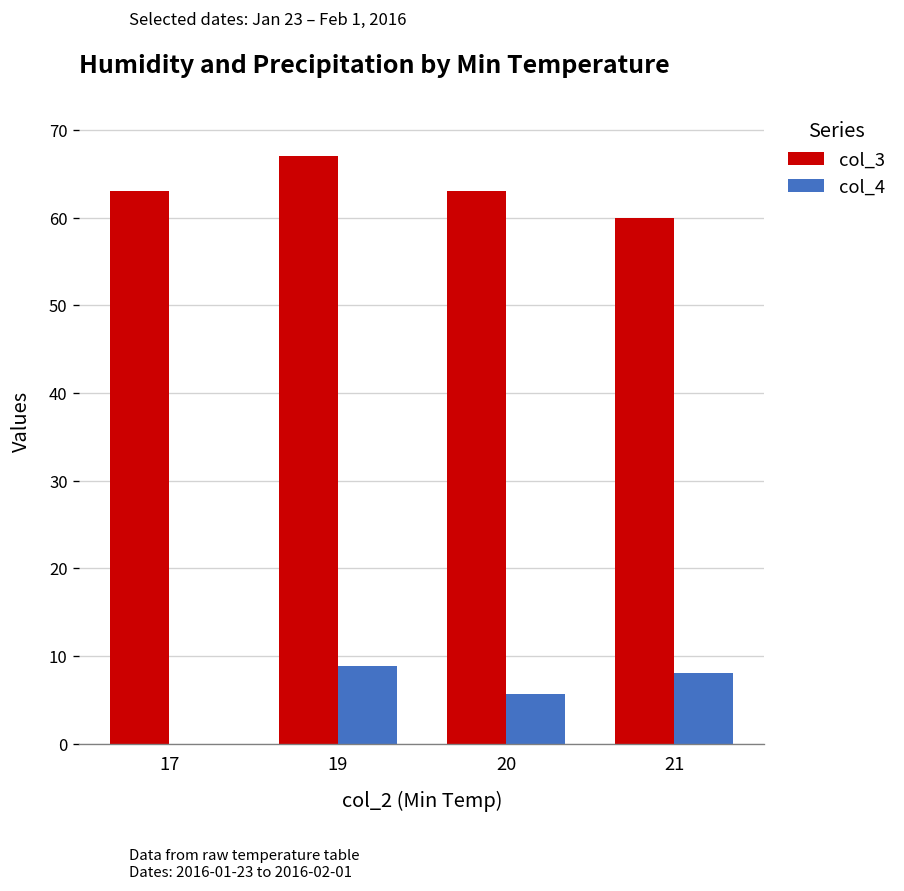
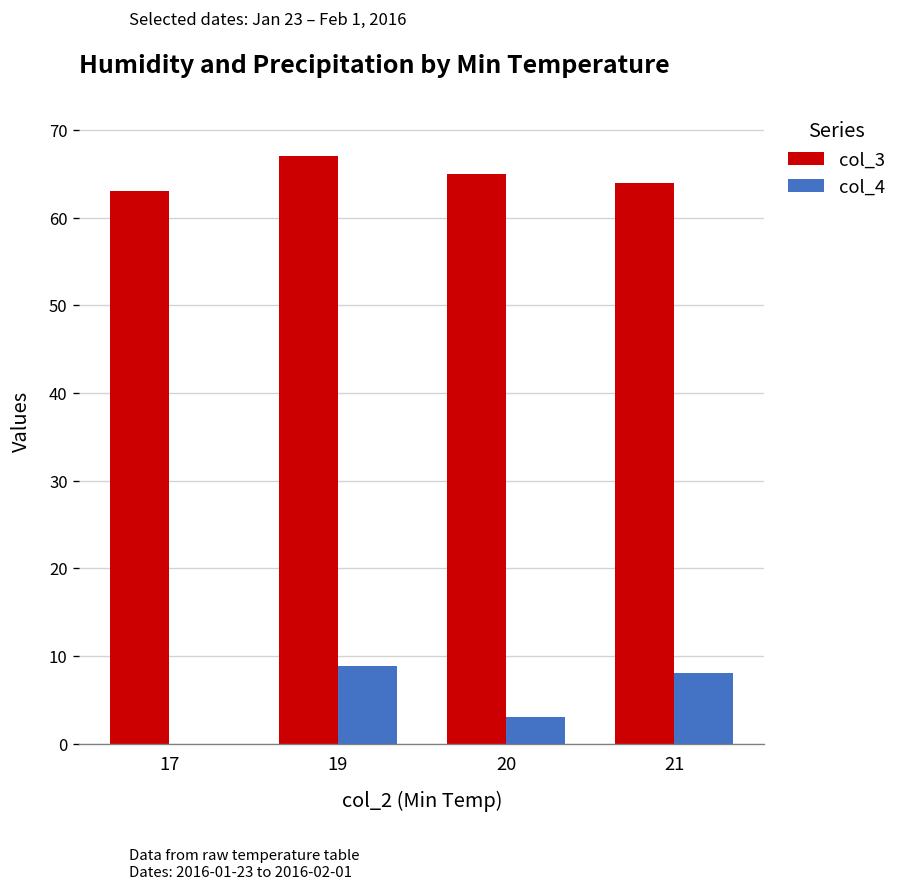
col_3, 20: 63 -> 65
col_4, 20: 6 -> 3
col_3, 21: 60 -> 64
